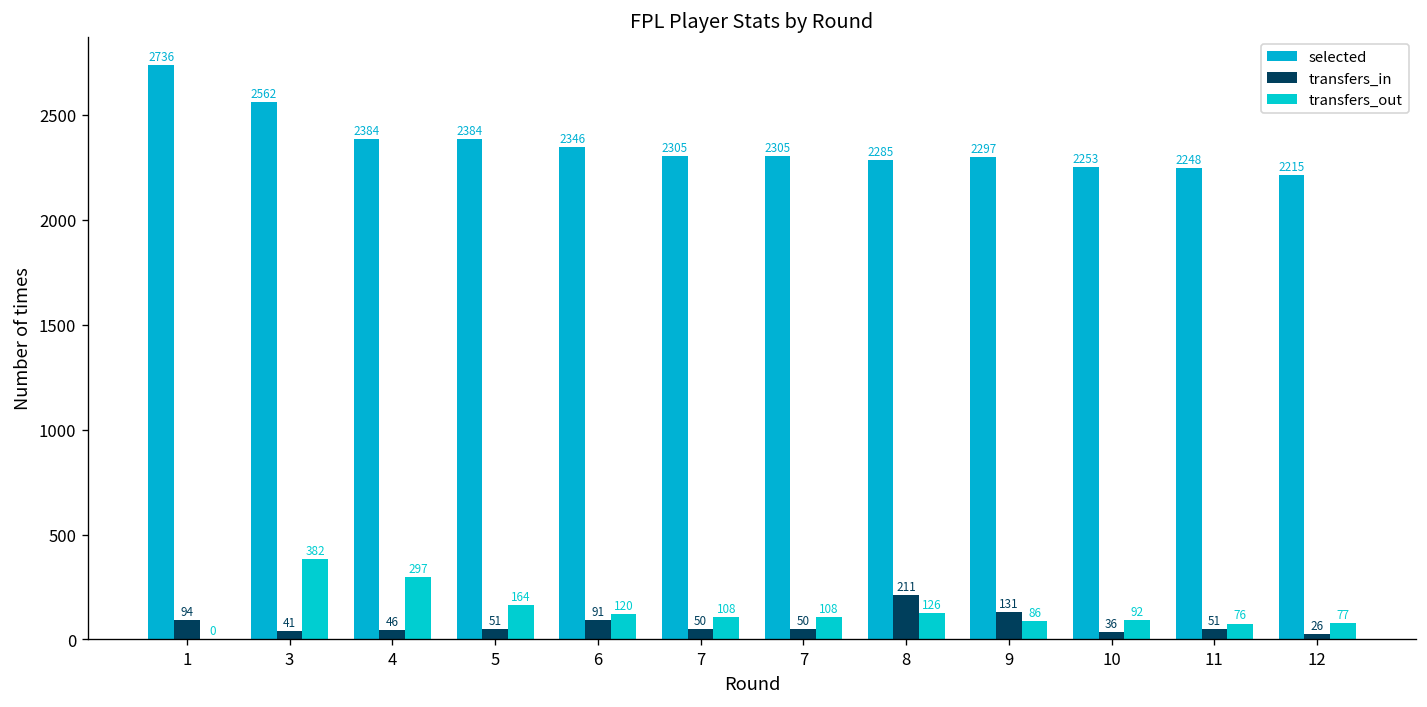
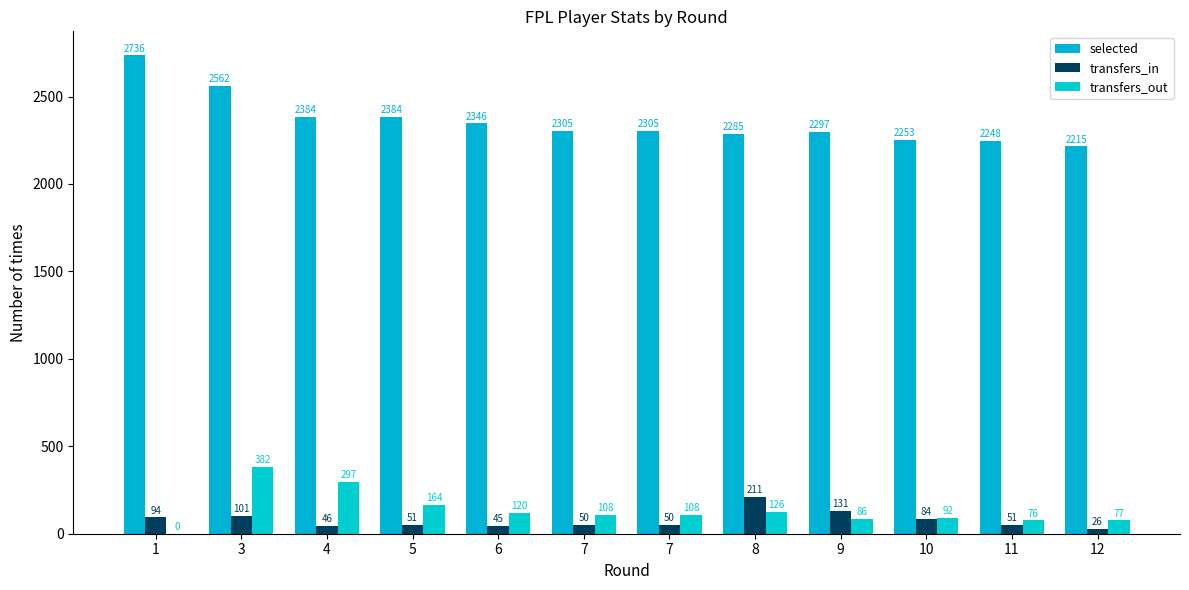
transfers_in, 3: 41 -> 101
transfers_in, 6: 91 -> 45
transfers_in, 10: 36 -> 84
